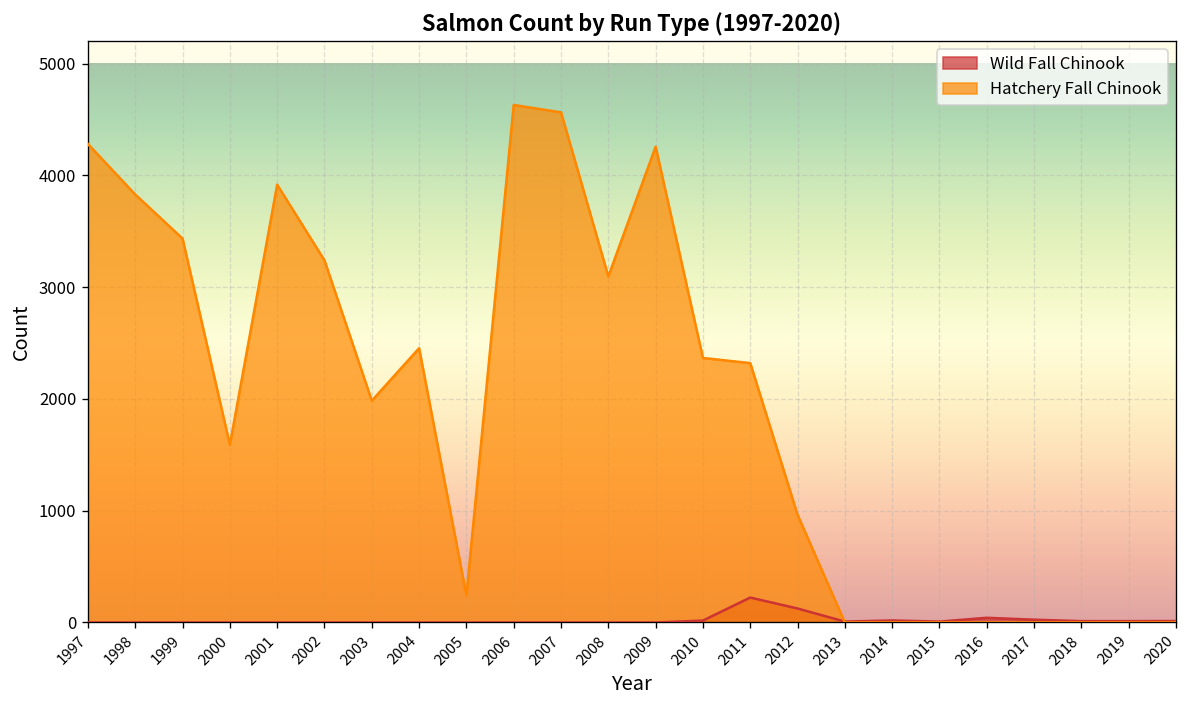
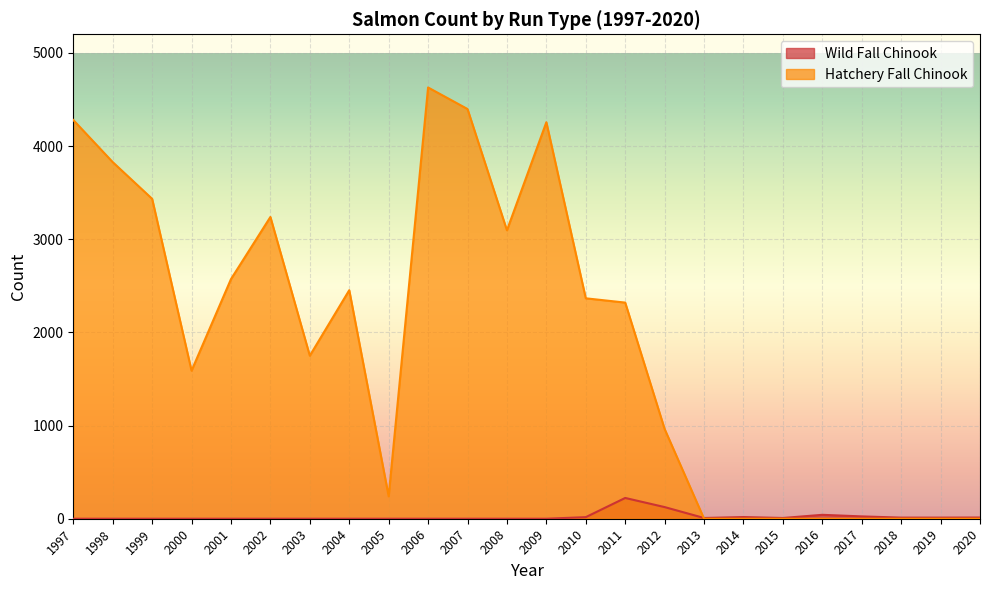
Hatchery Fall Chinook, 2001: 3900 -> 2600
Hatchery Fall Chinook, 2003: 2000 -> 1800
Hatchery Fall Chinook, 2007: 4600 -> 4400
